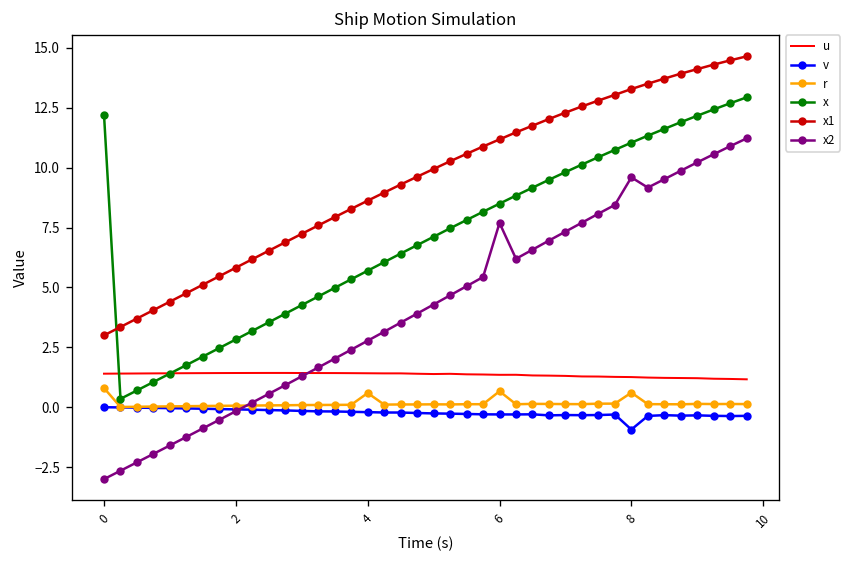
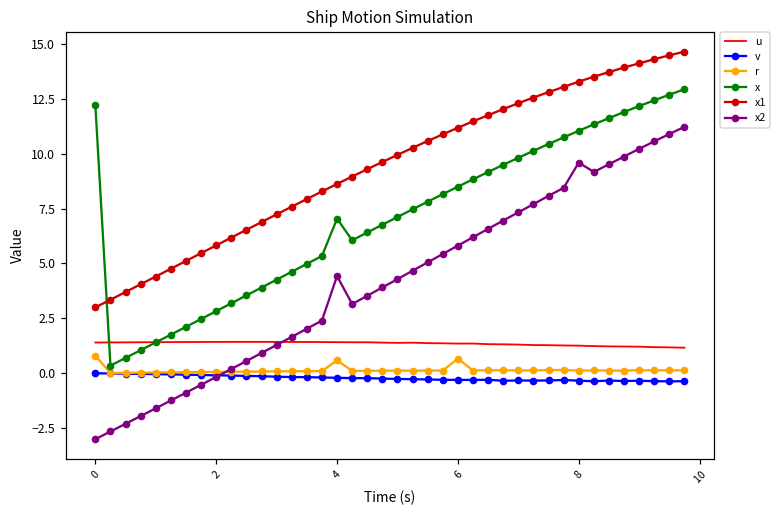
x, 4: 5.7 -> 7.0
x2, 4: 2.8 -> 4.4
x2, 6: 7.7 -> 5.8
v, 8: -0.9 -> -0.3
r, 8: 0.6 -> 0.1
